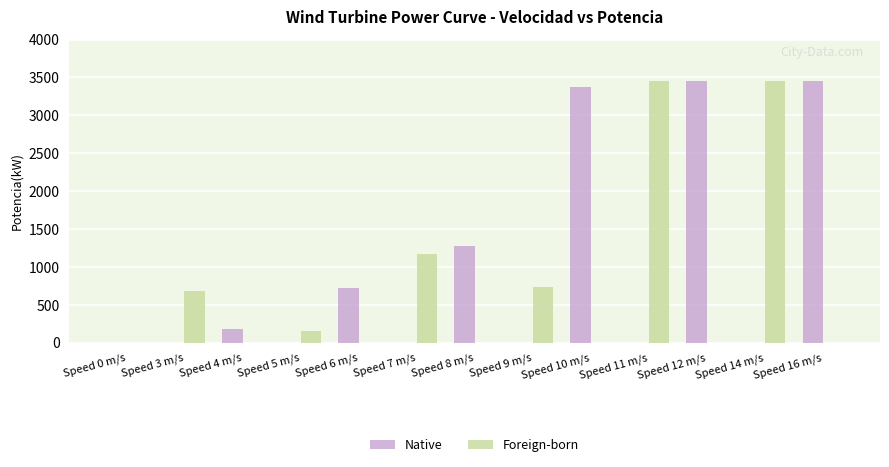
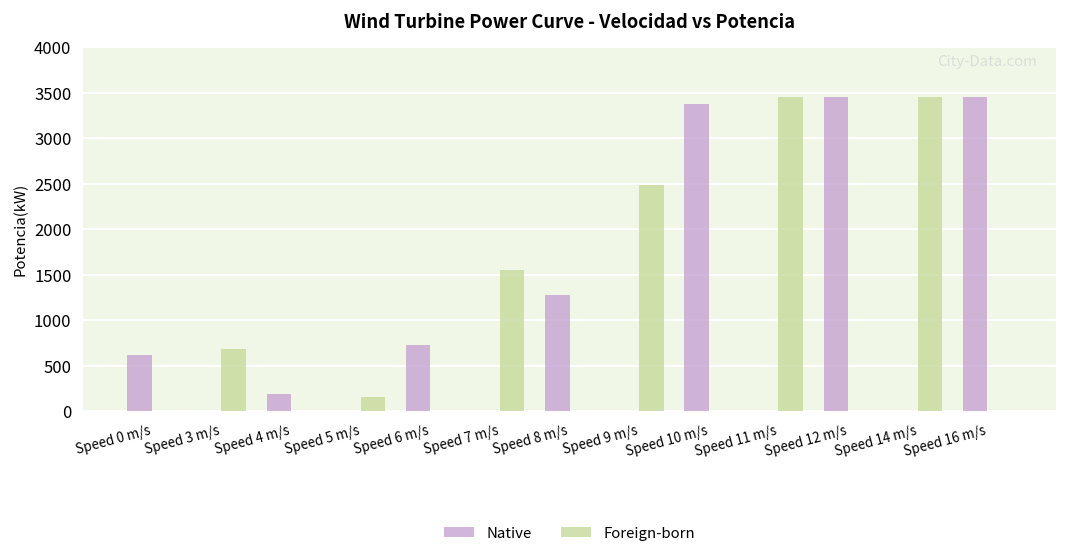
Native, Speed 0 m/s: 0 -> 600
Foreign-born, Speed 7 m/s: 1200 -> 1600
Foreign-born, Speed 9 m/s: 700 -> 2500
